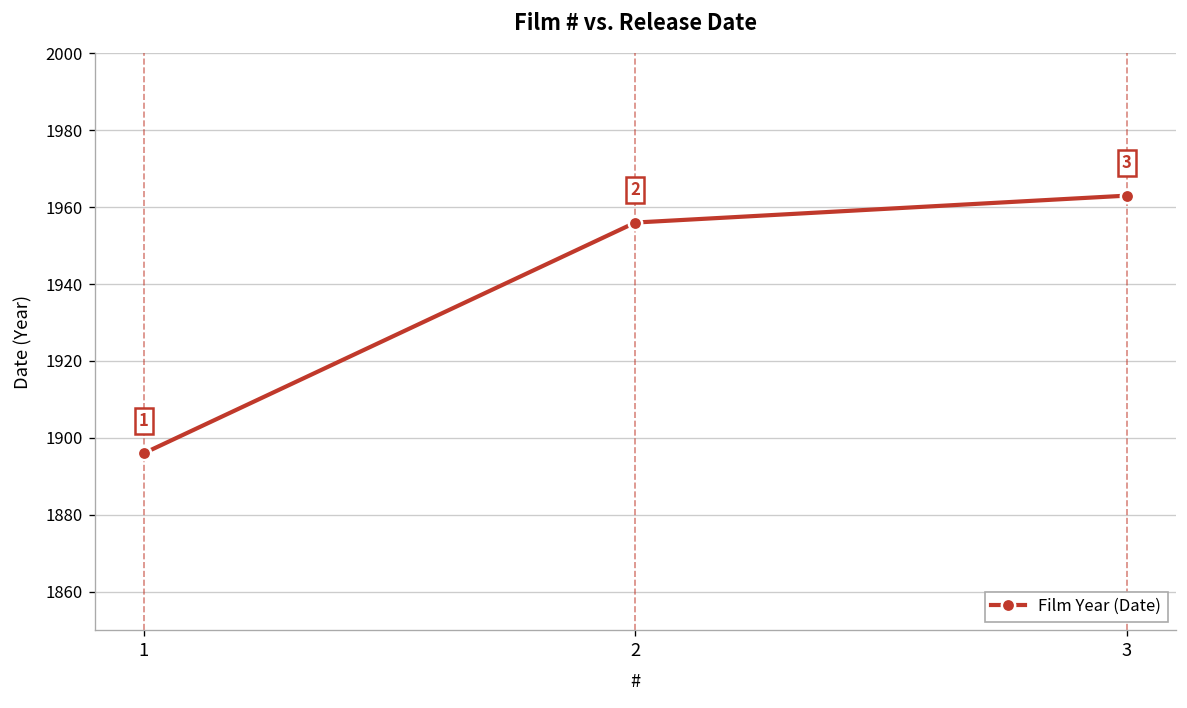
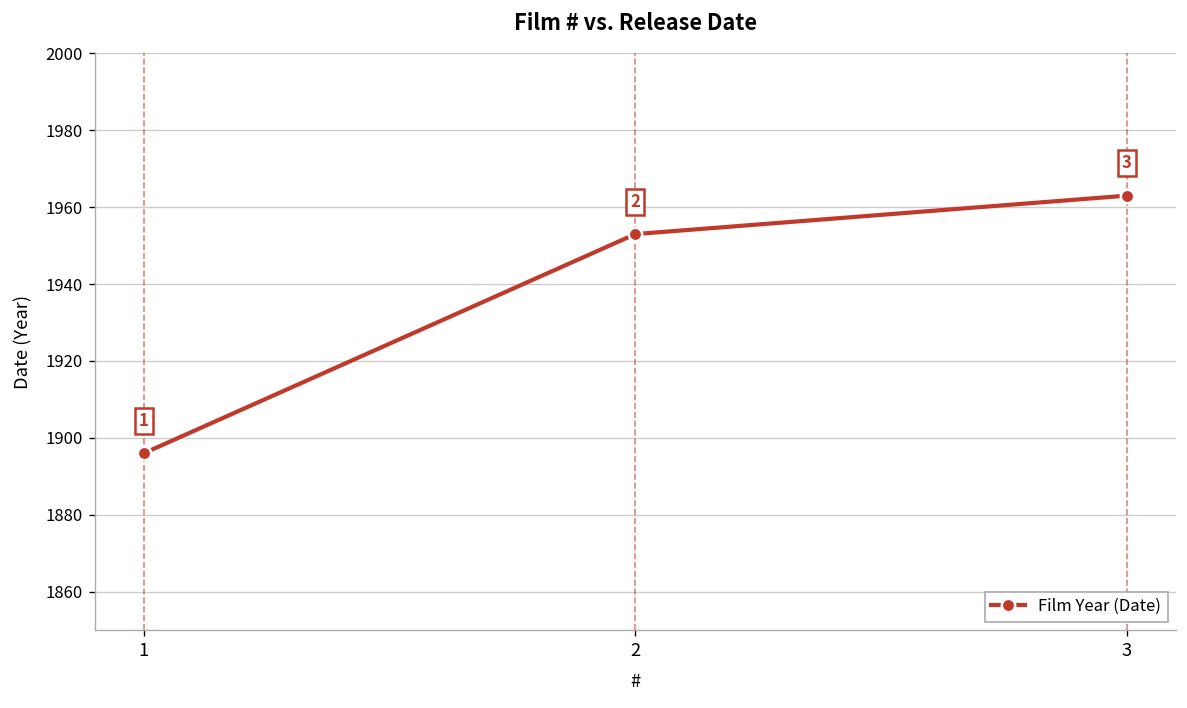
2: 1956 -> 1953
